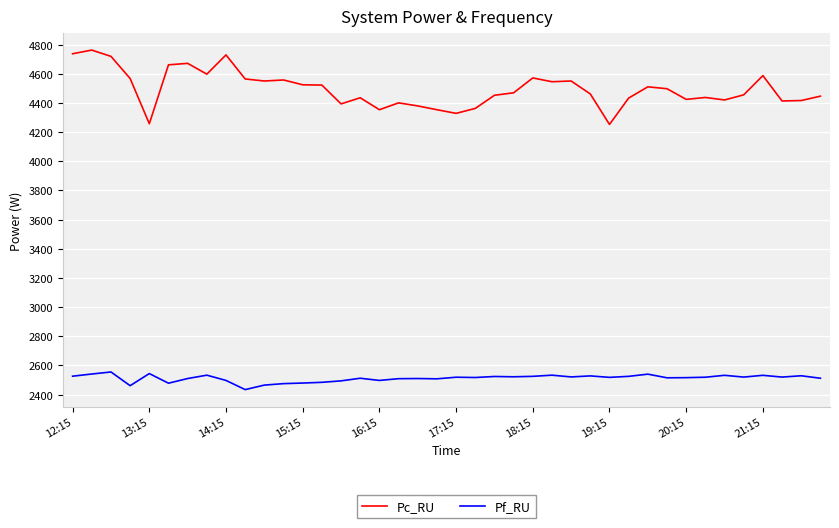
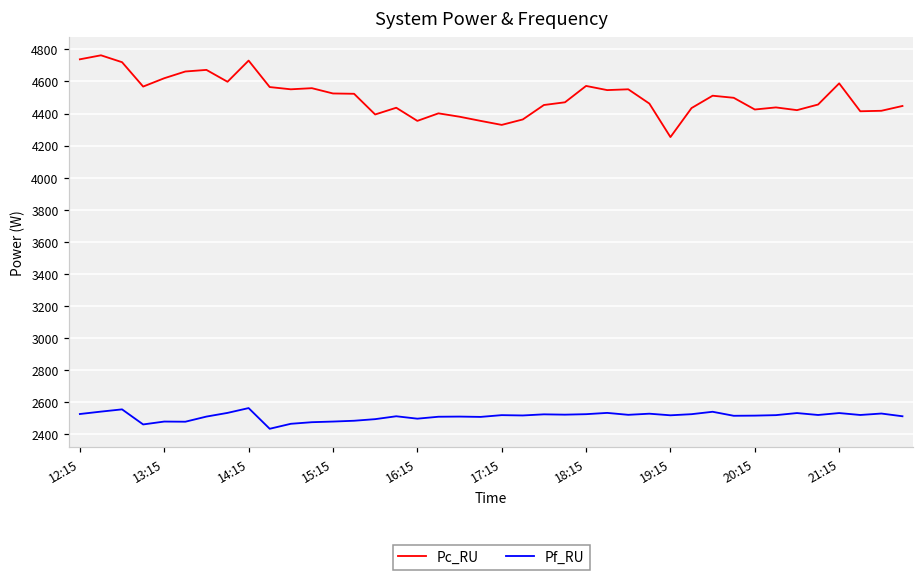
Pc_RU, 13:15: 4260 -> 4620
Pf_RU, 13:15: 2540 -> 2480
Pf_RU, 14:15: 2500 -> 2560
